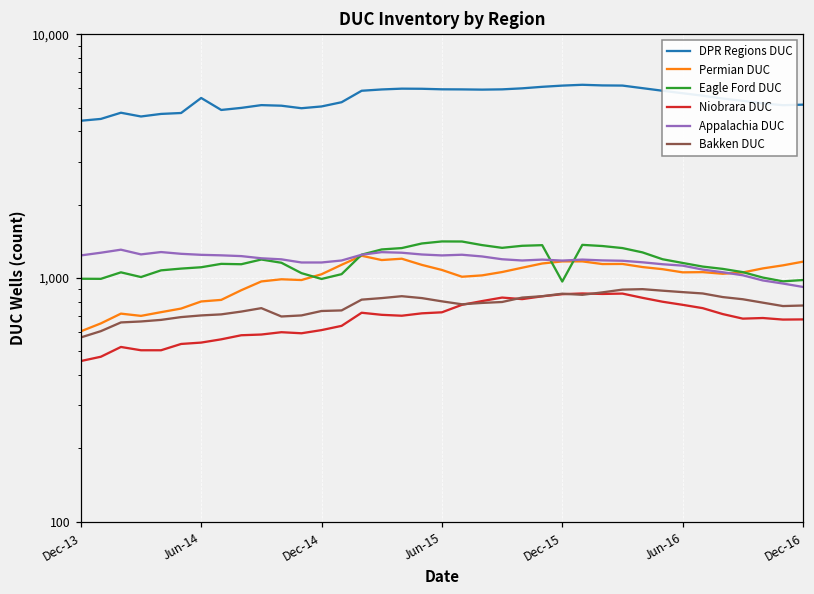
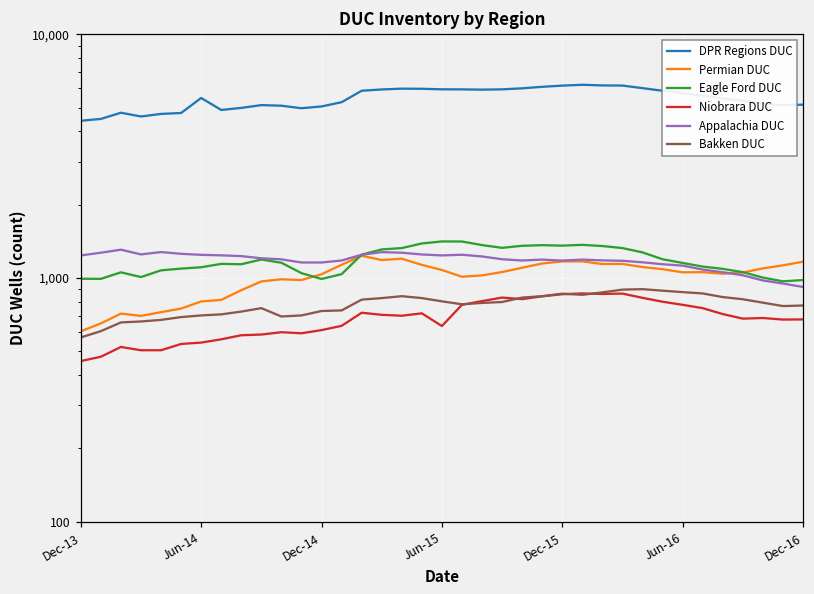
Niobrara DUC, Jun-15: 720 -> 640
Eagle Ford DUC, Dec-15: 1,000 -> 1,400
